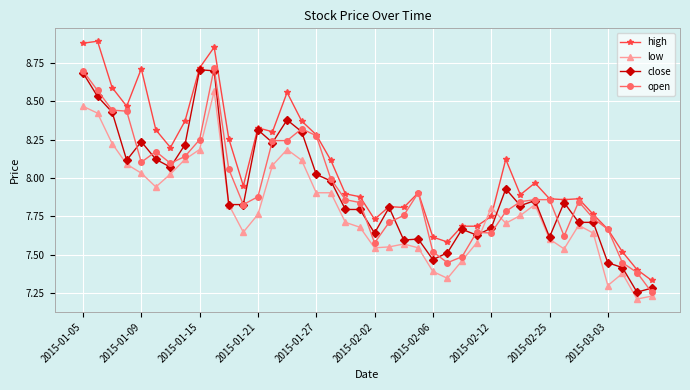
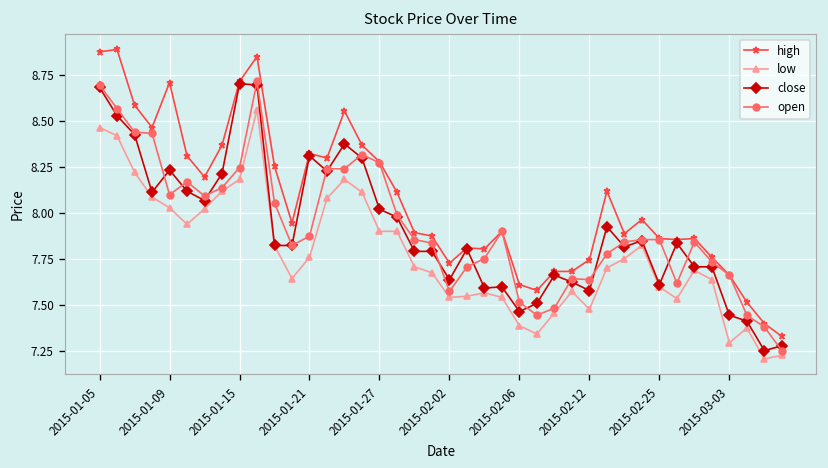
low, 2015-02-12: 7.81 -> 7.48
close, 2015-02-12: 7.67 -> 7.58
